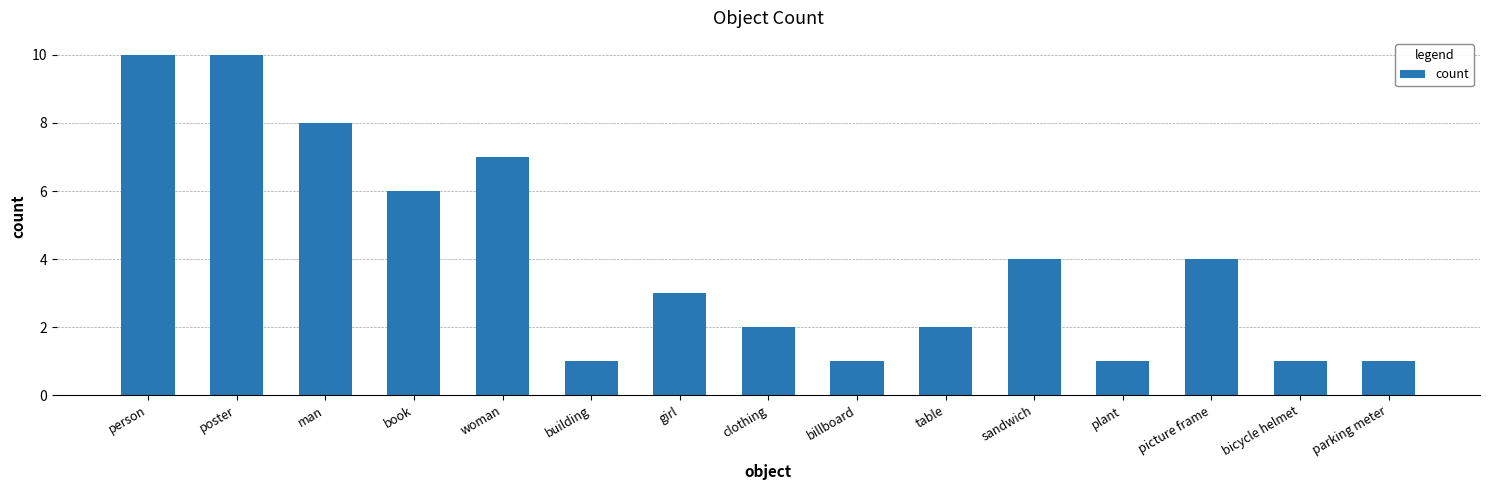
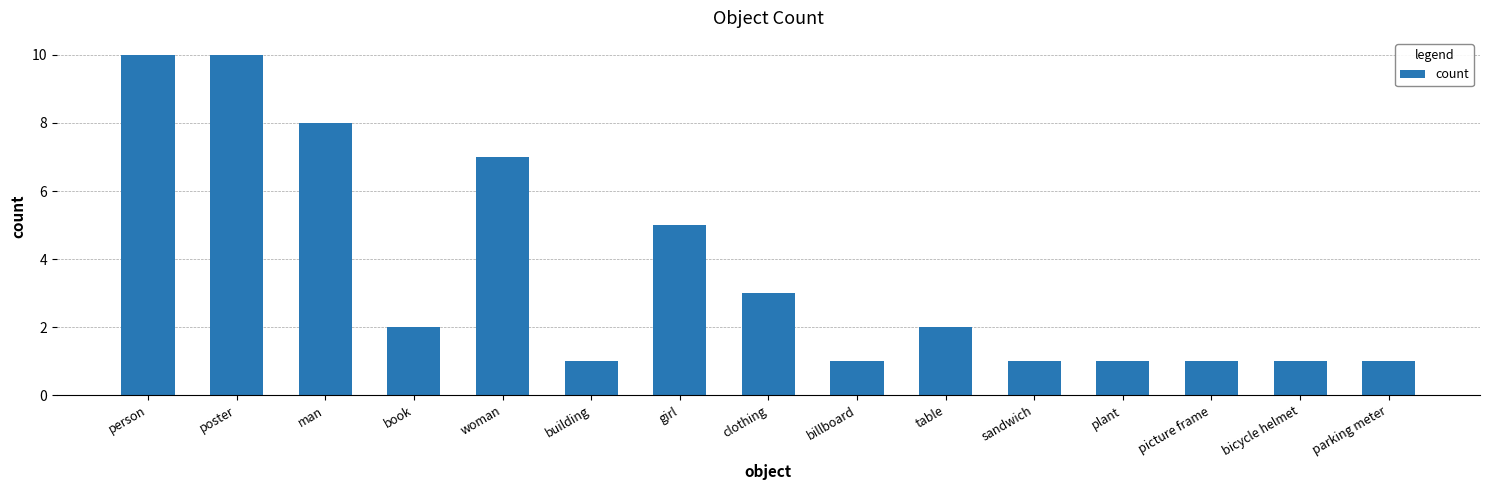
book: 6 -> 2
girl: 3 -> 5
clothing: 2 -> 3
sandwich: 4 -> 1
picture frame: 4 -> 1
